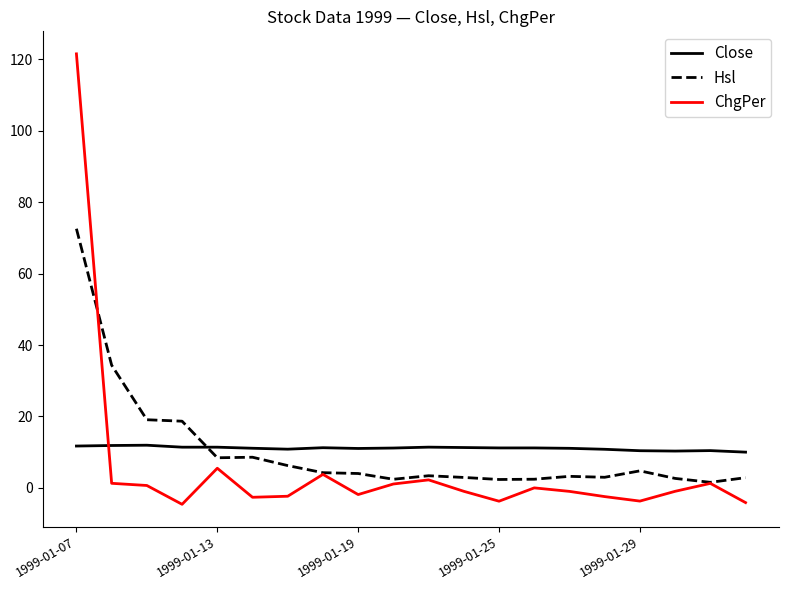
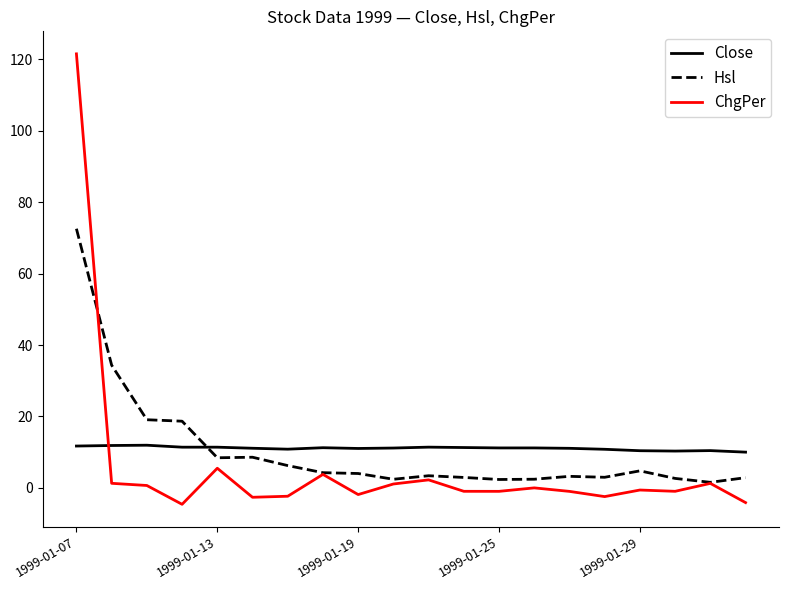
ChgPer, 1999-01-25: -4 -> -1
ChgPer, 1999-01-29: -4 -> -1
